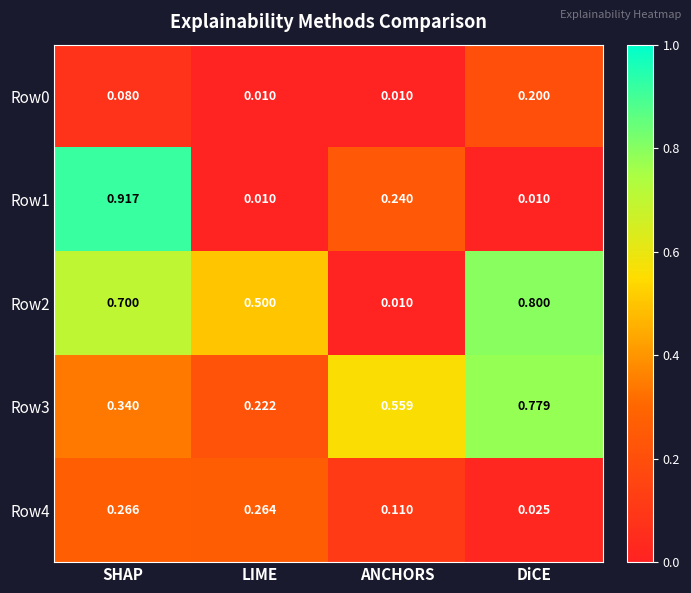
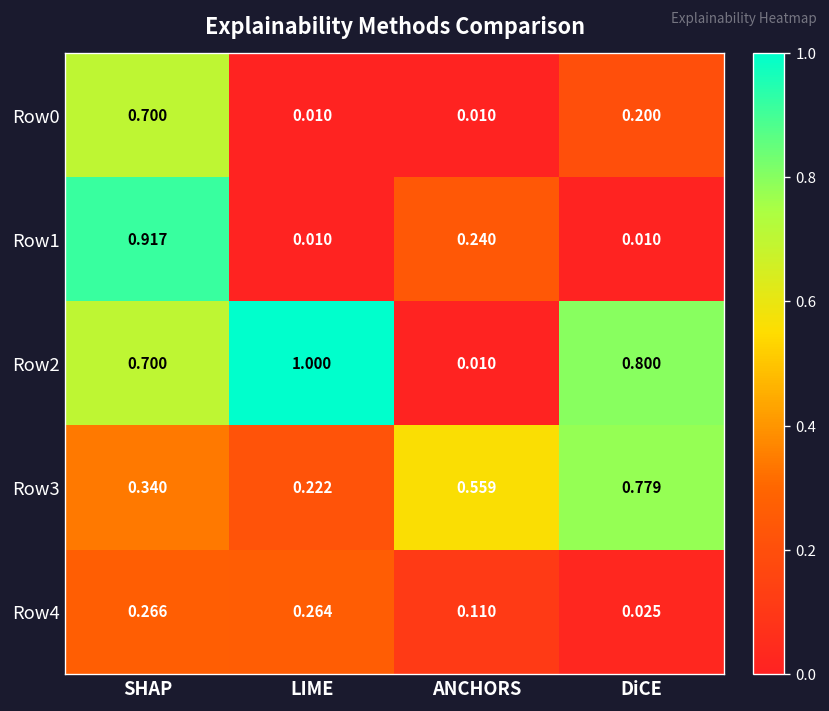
Row0, SHAP: 0.080 -> 0.700
Row2, LIME: 0.500 -> 1.000
